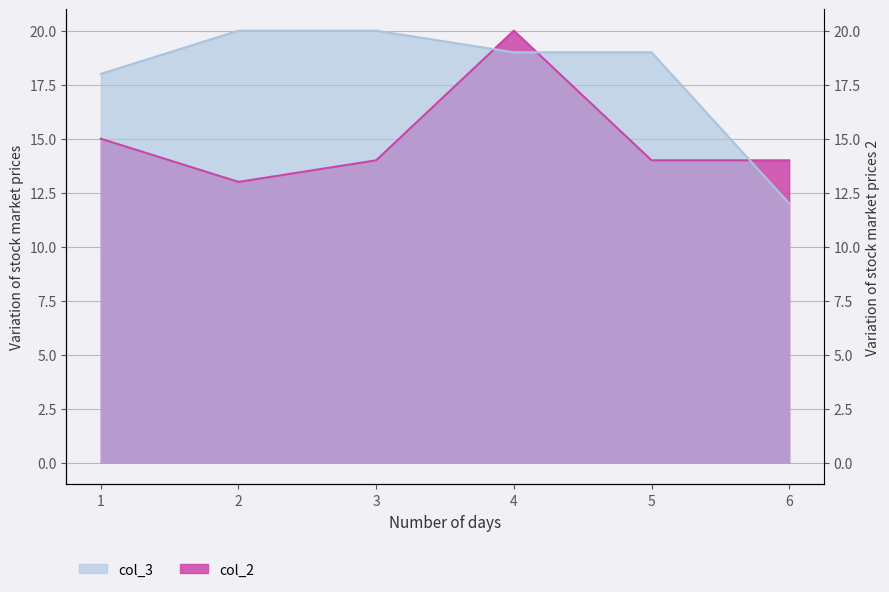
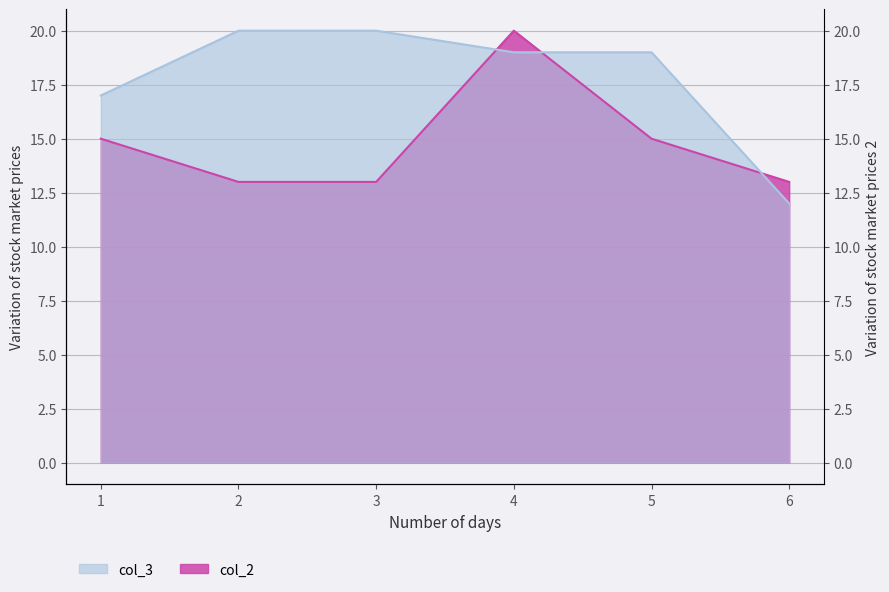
col_3, 1: 18 -> 17
col_2, 3: 14 -> 13
col_2, 5: 14 -> 15
col_2, 6: 14 -> 13
